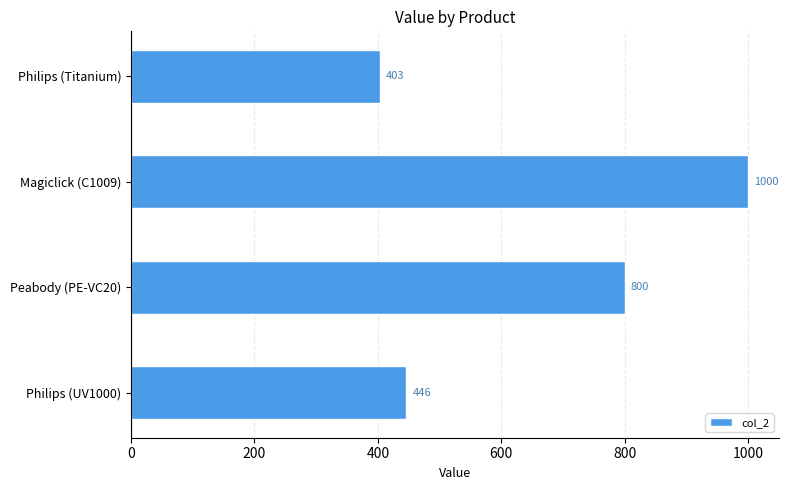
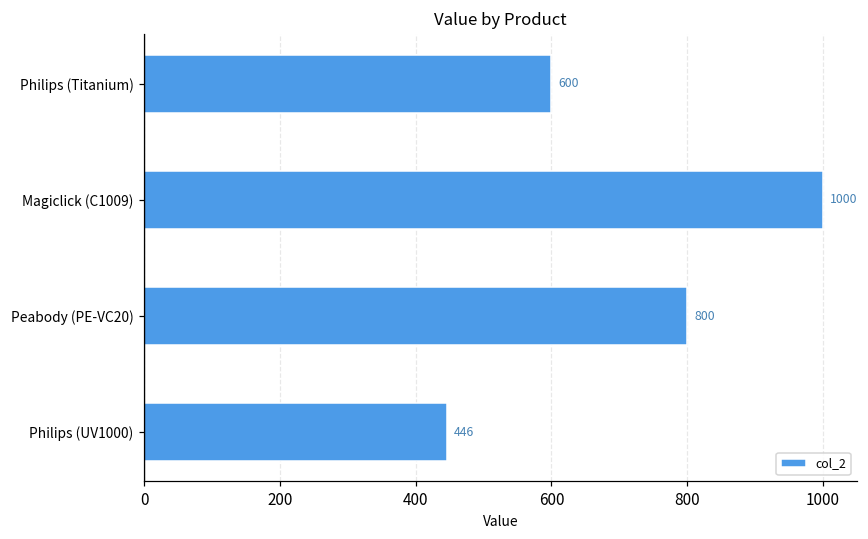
Philips (Titanium): 403 -> 600
